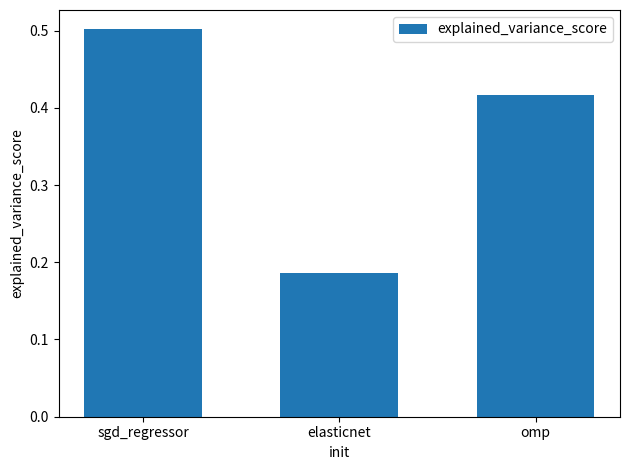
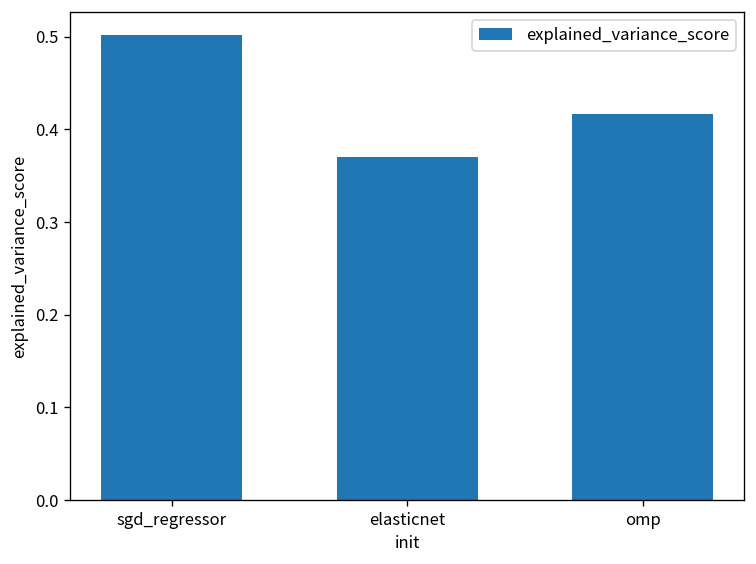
elasticnet: 0.19 -> 0.37
